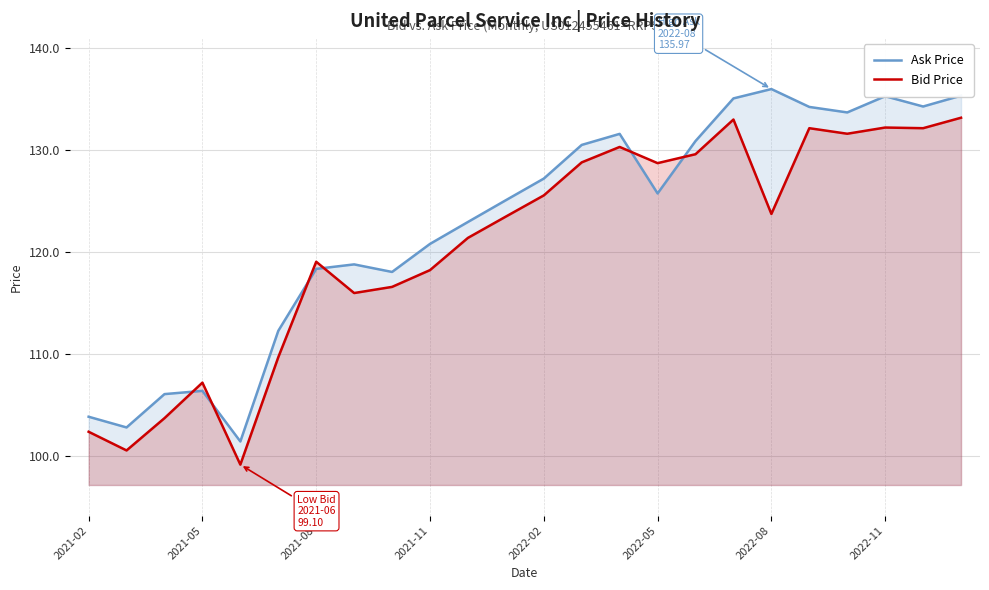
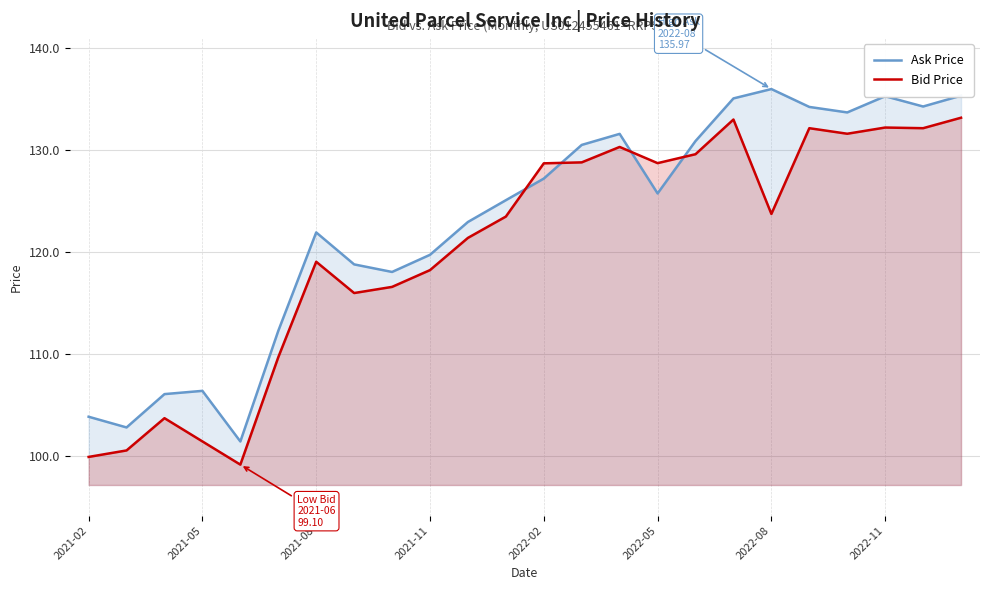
Bid Price, 2021-02: 102.3 -> 99.9
Bid Price, 2021-05: 107.2 -> 101.4
Ask Price, 2021-08: 118.3 -> 121.9
Ask Price, 2021-11: 120.8 -> 119.7
Bid Price, 2022-02: 125.5 -> 128.7
